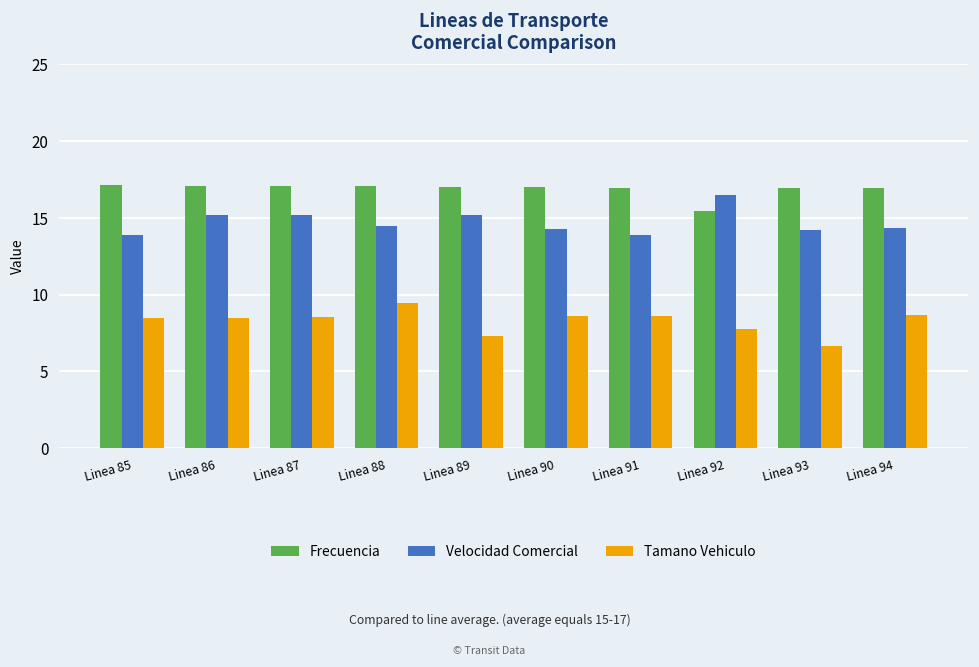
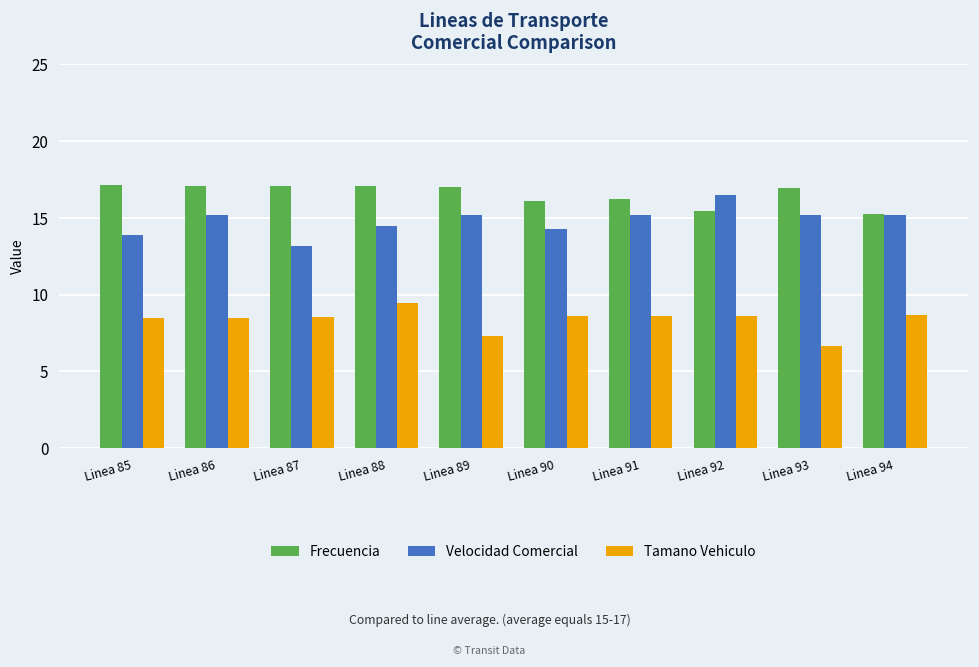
Velocidad Comercial, Linea 87: 15.2 -> 13.2
Frecuencia, Linea 90: 17.0 -> 16.1
Frecuencia, Linea 91: 17.0 -> 16.2
Velocidad Comercial, Linea 91: 13.9 -> 15.2
Tamano Vehiculo, Linea 92: 7.8 -> 8.6
Velocidad Comercial, Linea 93: 14.2 -> 15.2
Frecuencia, Linea 94: 16.9 -> 15.3
Velocidad Comercial, Linea 94: 14.3 -> 15.2
